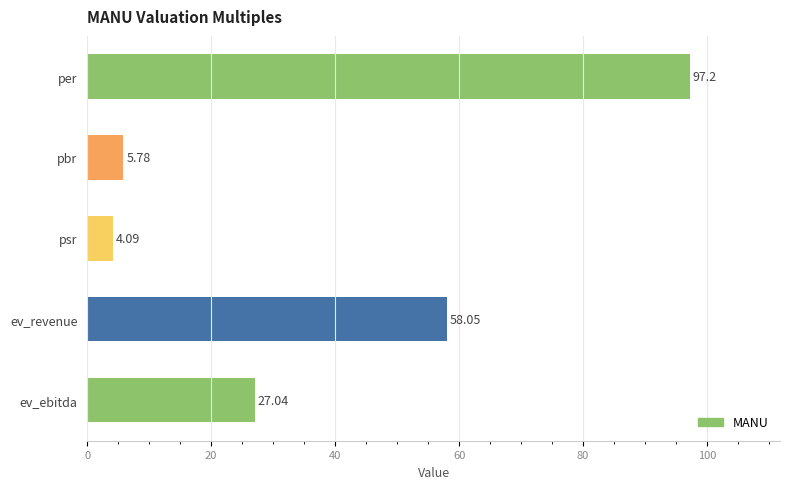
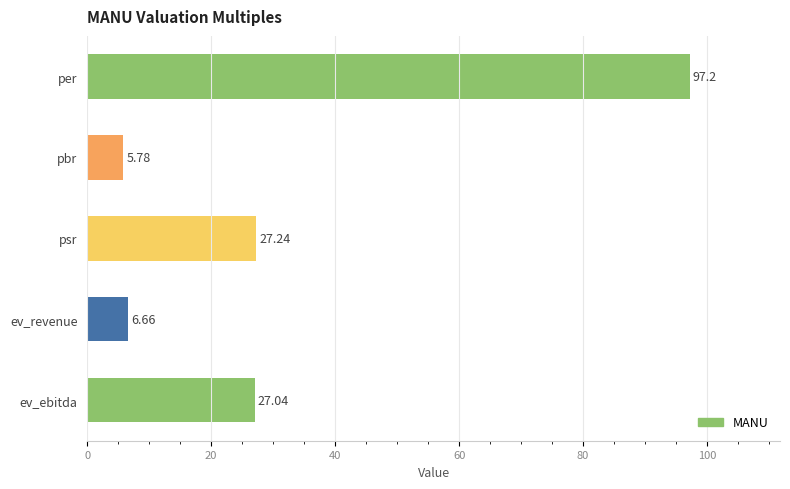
psr: 4.09 -> 27.24
ev_revenue: 58.05 -> 6.66
